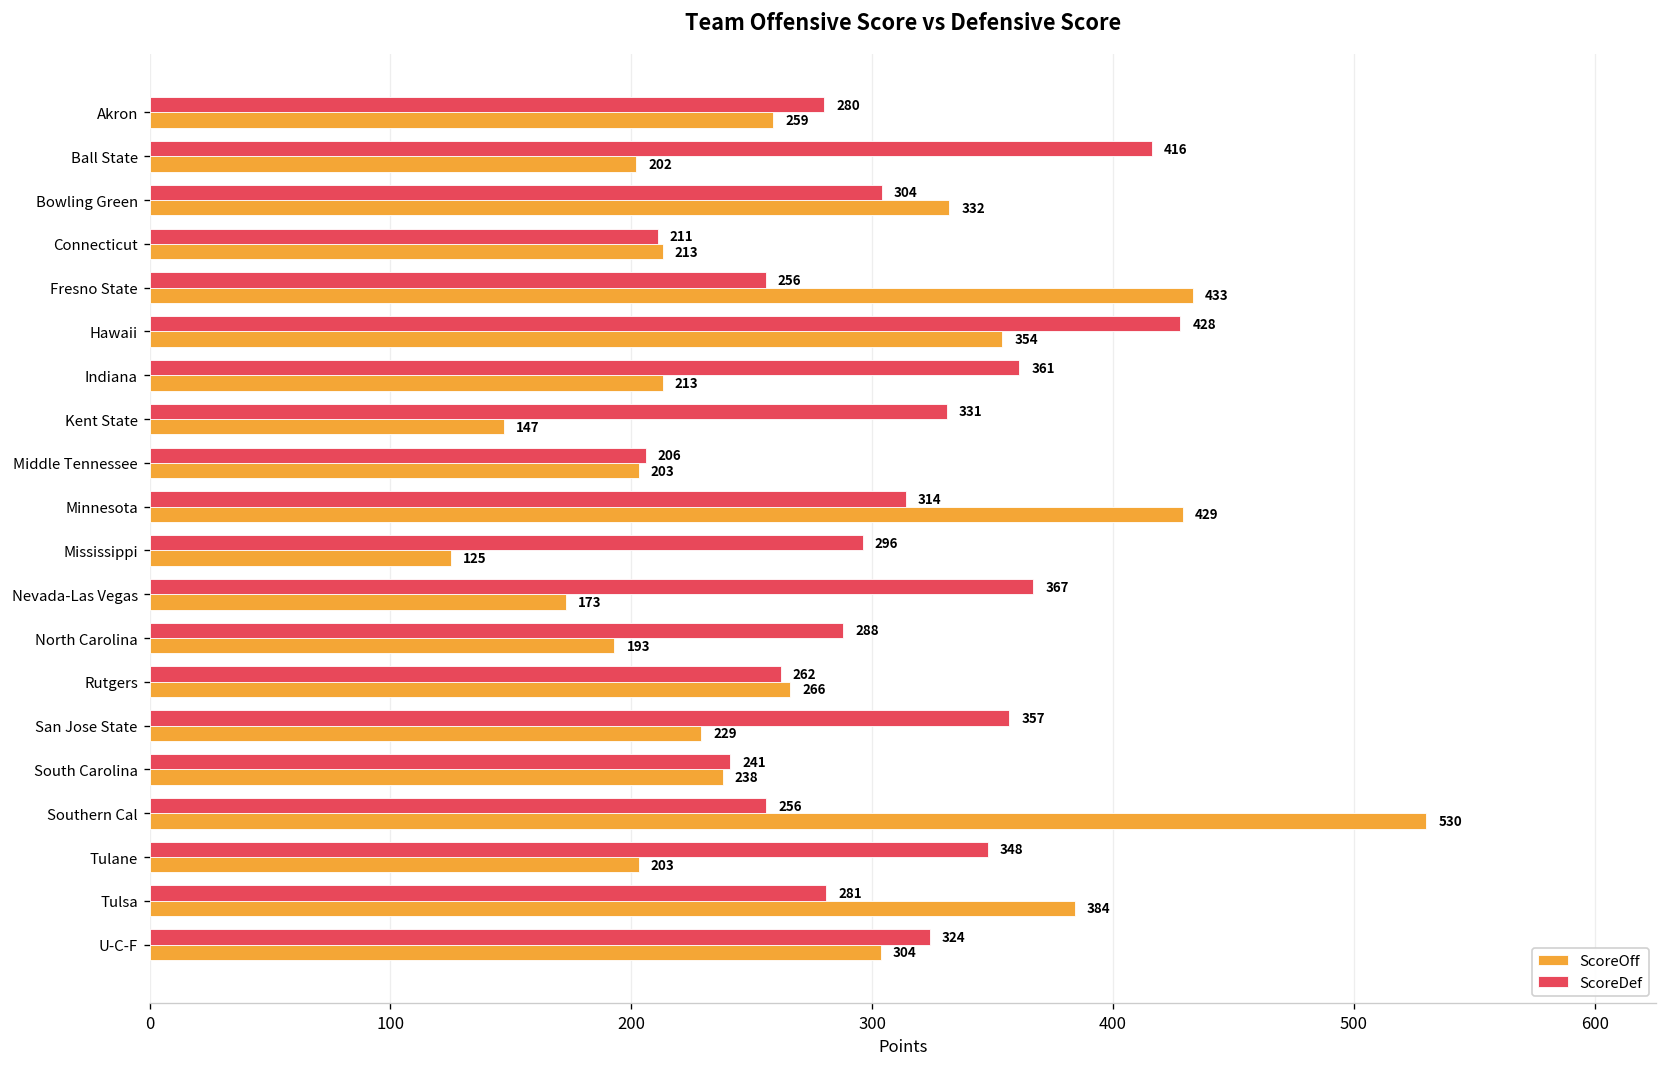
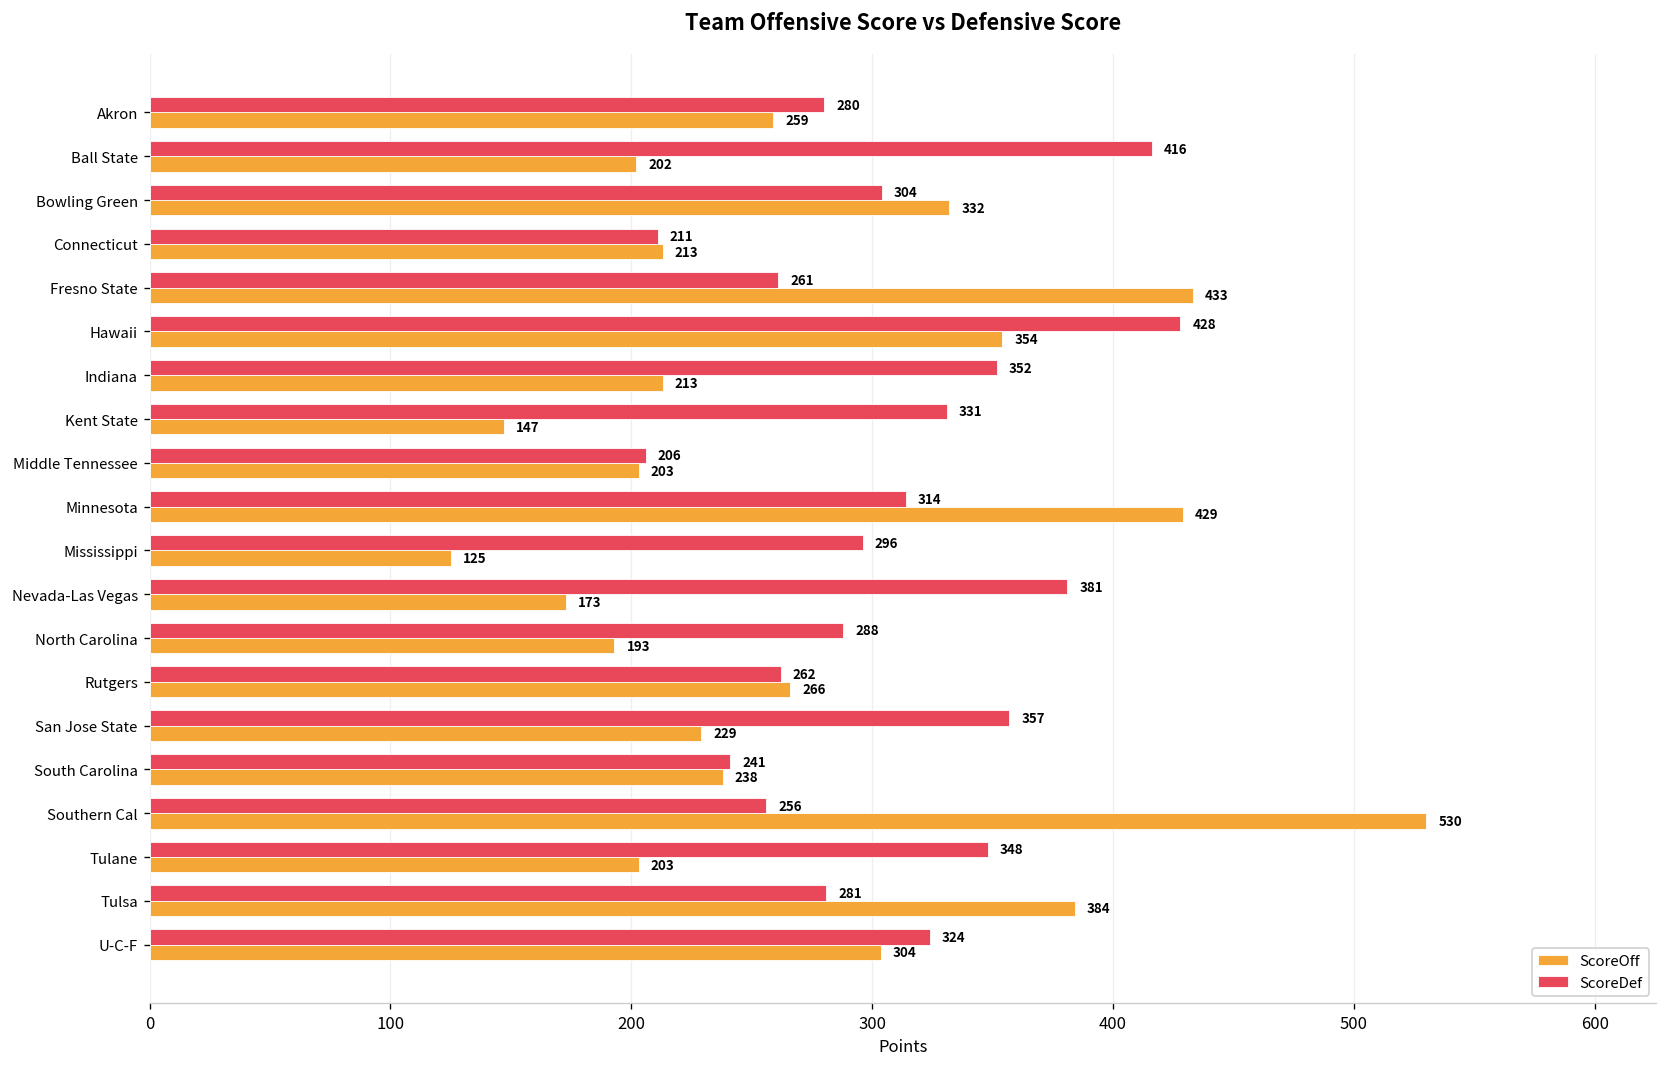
ScoreDef, Fresno State: 256 -> 261
ScoreDef, Indiana: 361 -> 352
ScoreDef, Nevada-Las Vegas: 367 -> 381
